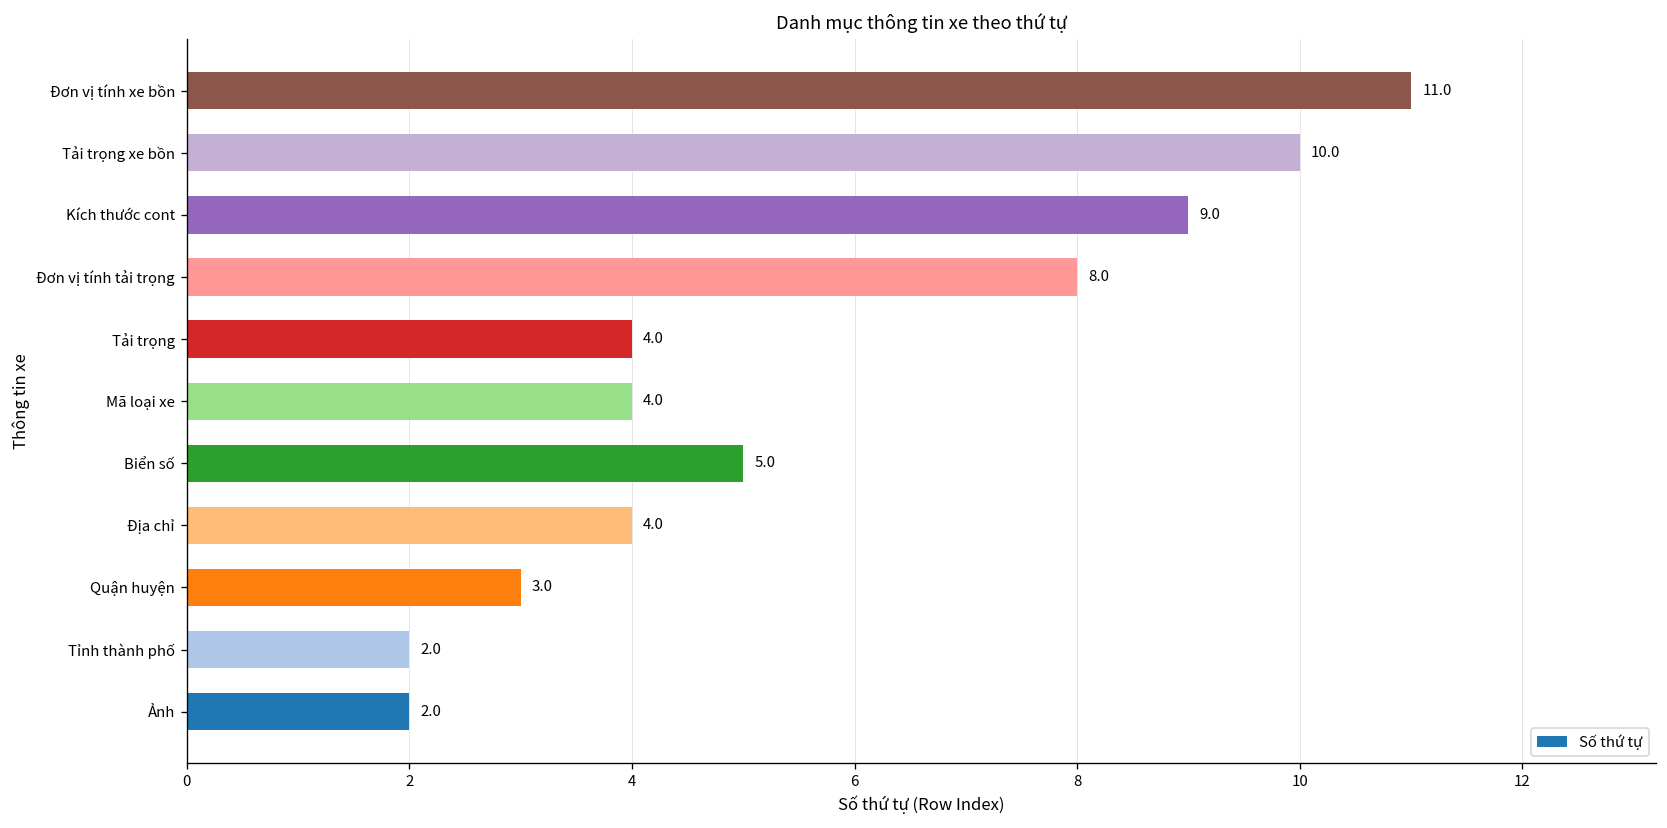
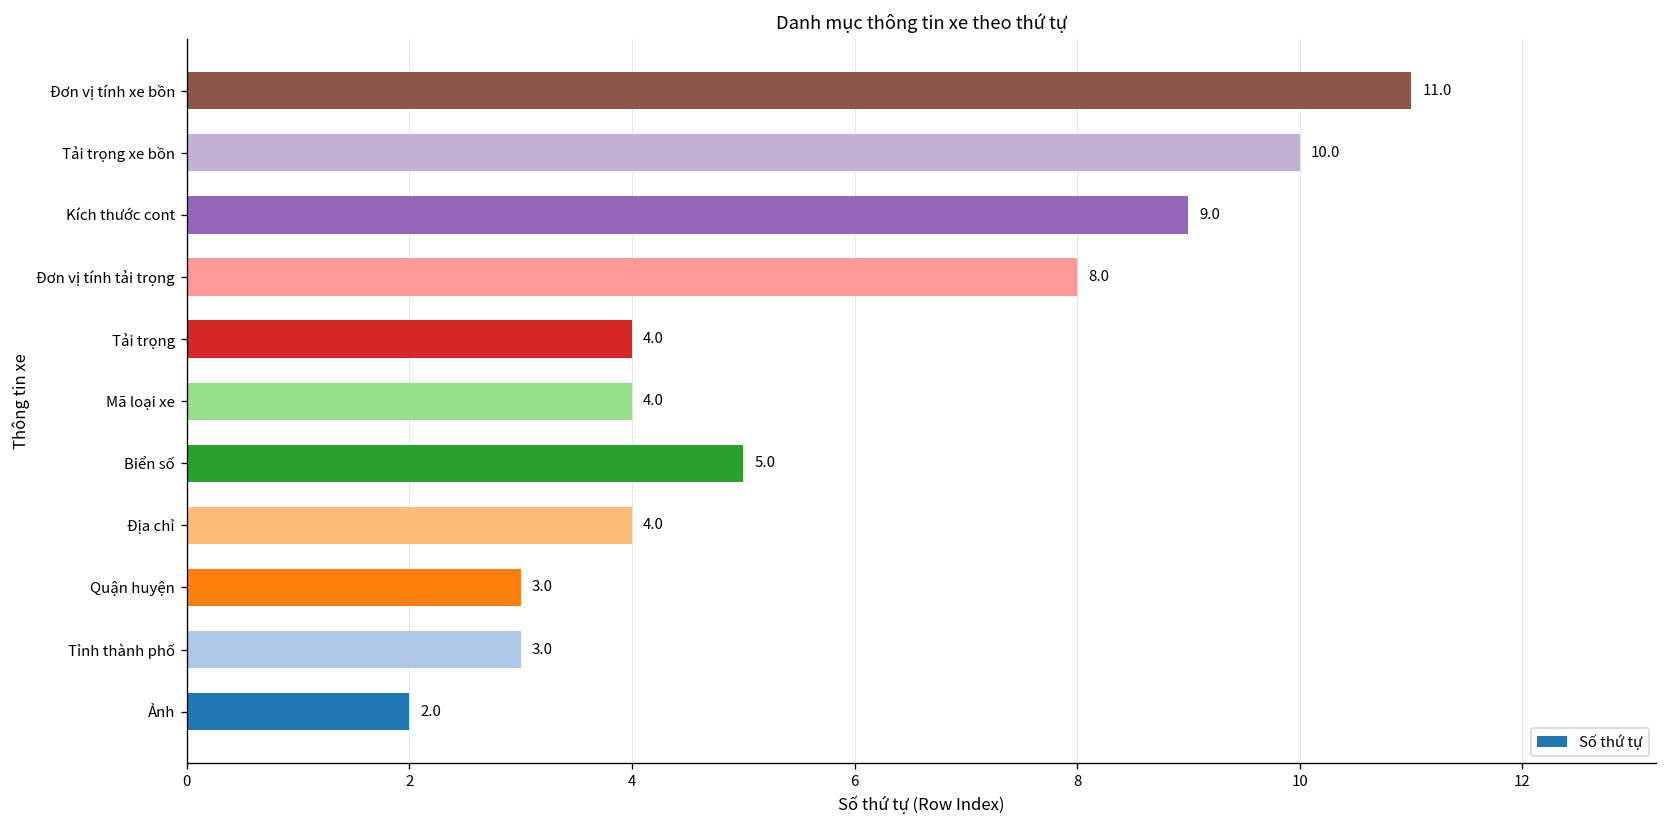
Tỉnh thành phố: 2.0 -> 3.0
